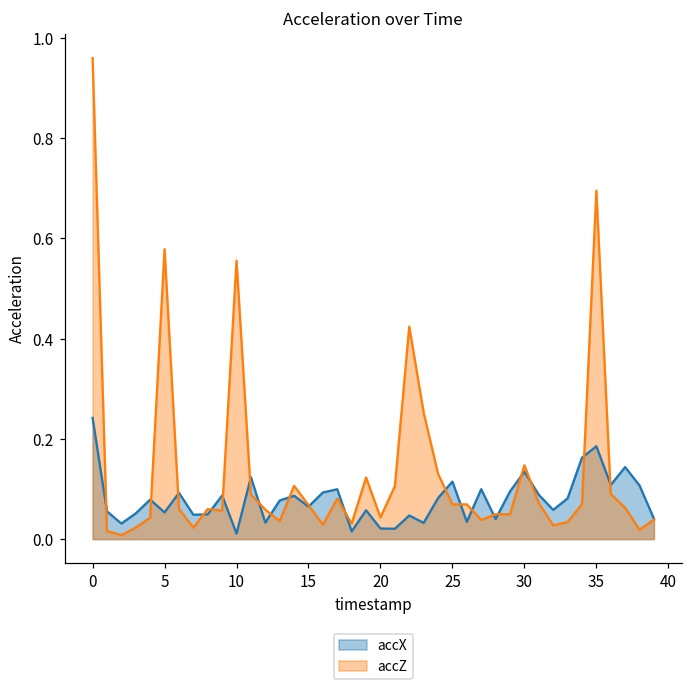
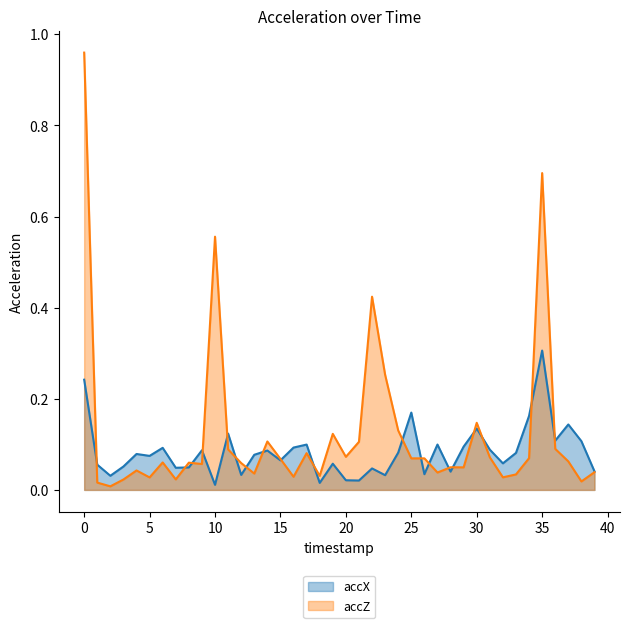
accX, 5: 0.05 -> 0.07
accZ, 5: 0.58 -> 0.03
accZ, 20: 0.04 -> 0.07
accX, 25: 0.11 -> 0.17
accX, 35: 0.19 -> 0.31
